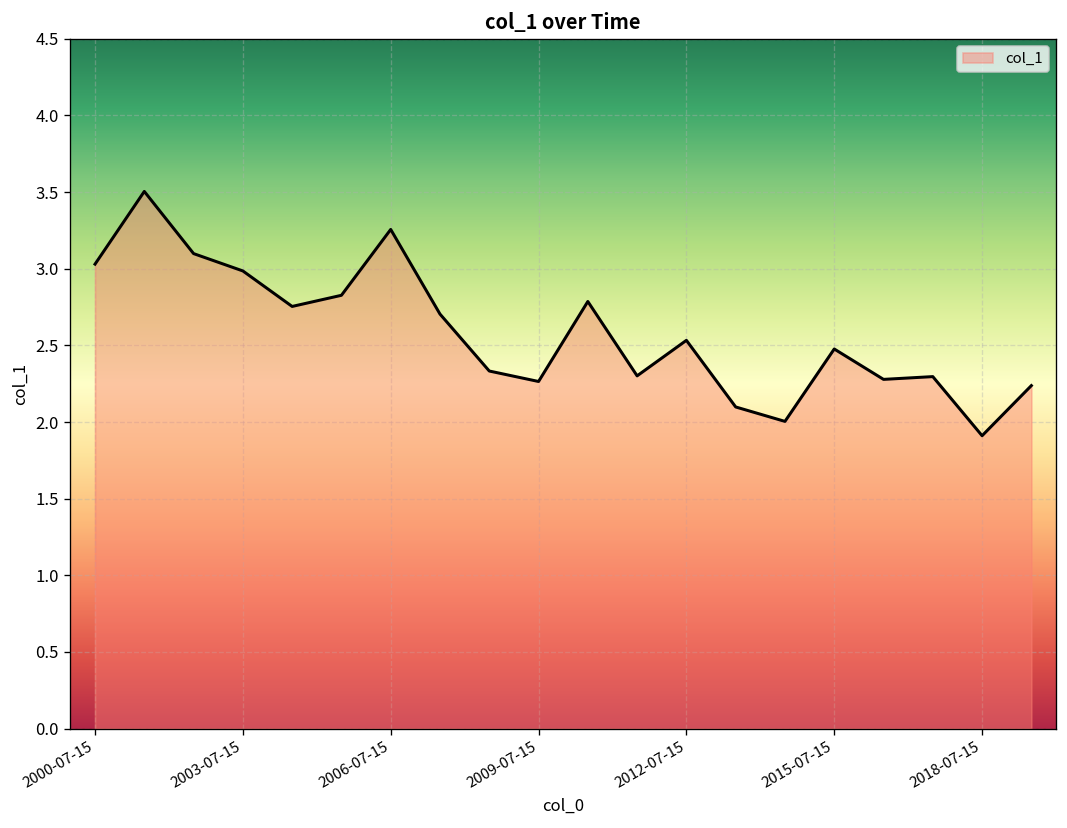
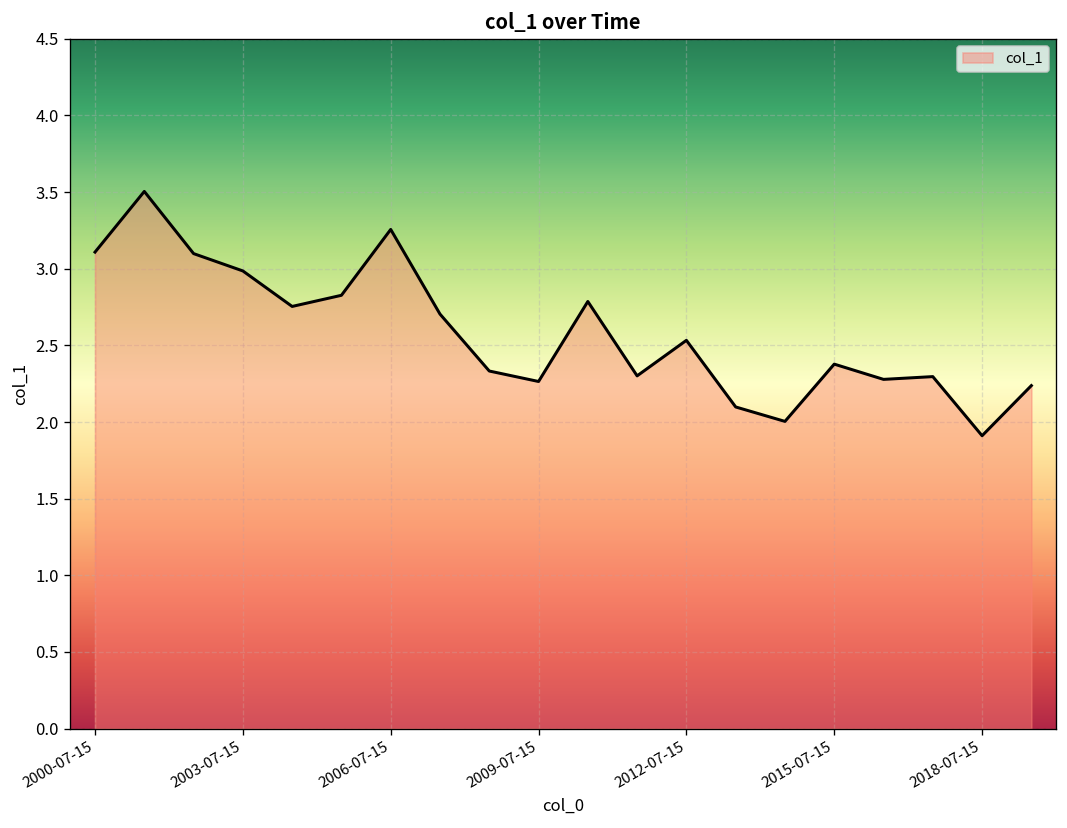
2000-07-15: 3.03 -> 3.11
2015-07-15: 2.48 -> 2.38
